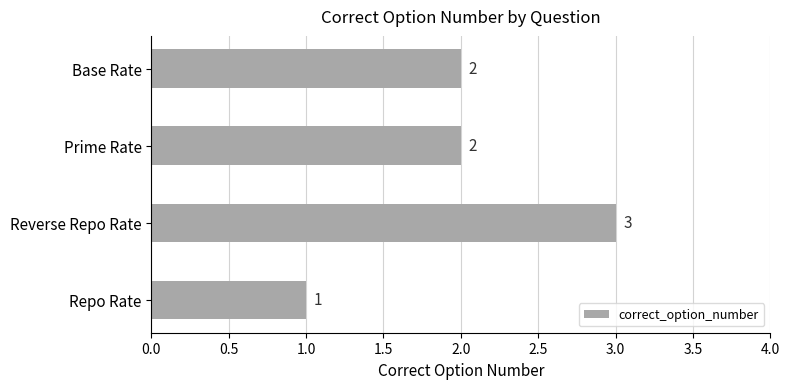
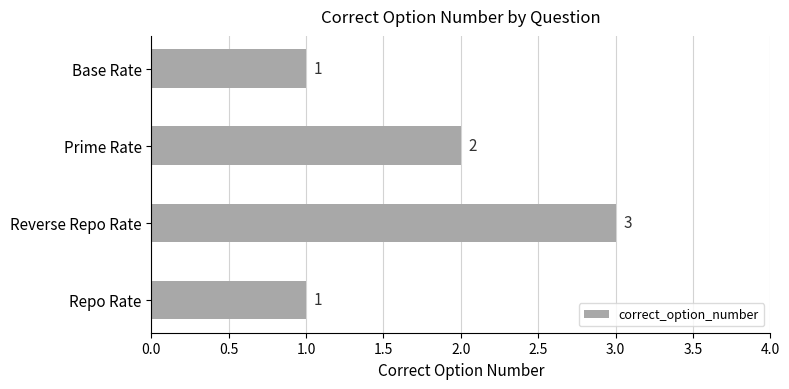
Base Rate: 2 -> 1
